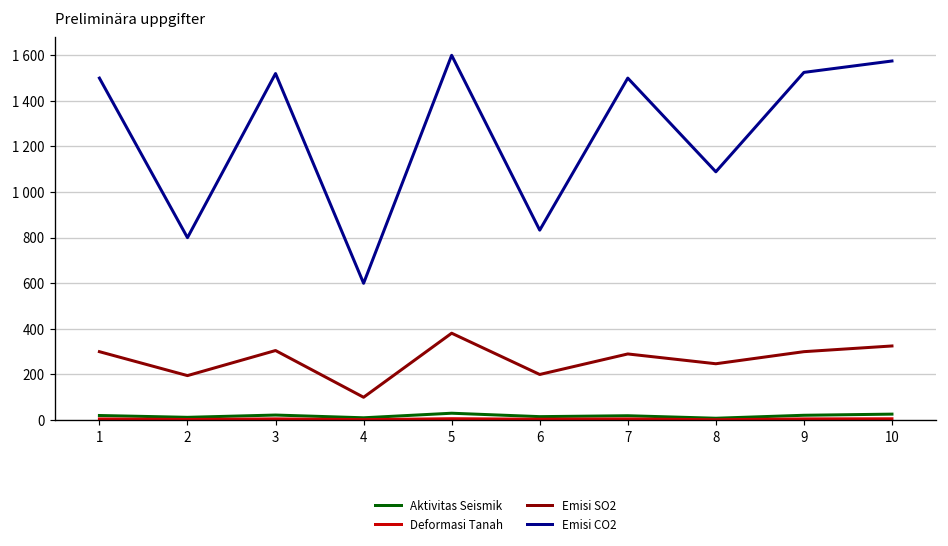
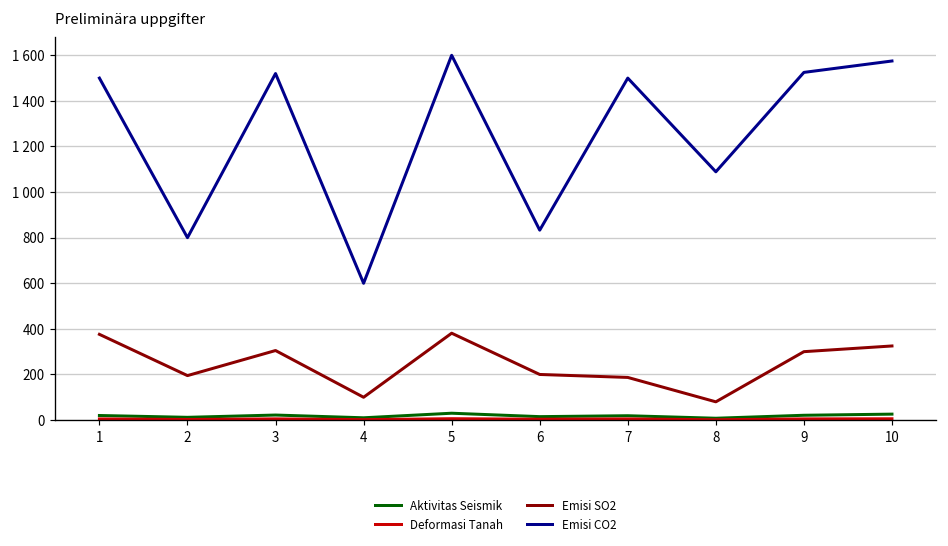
Emisi SO2, 1: 300 -> 380
Emisi SO2, 7: 290 -> 190
Emisi SO2, 8: 250 -> 80
